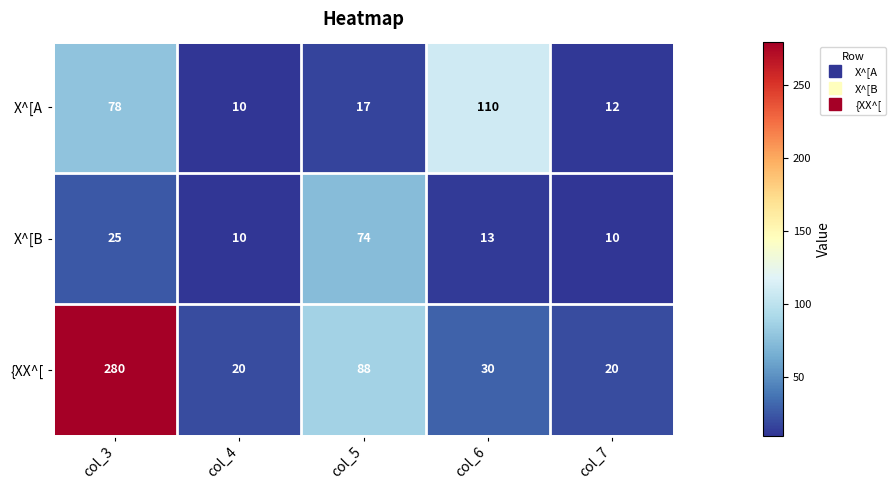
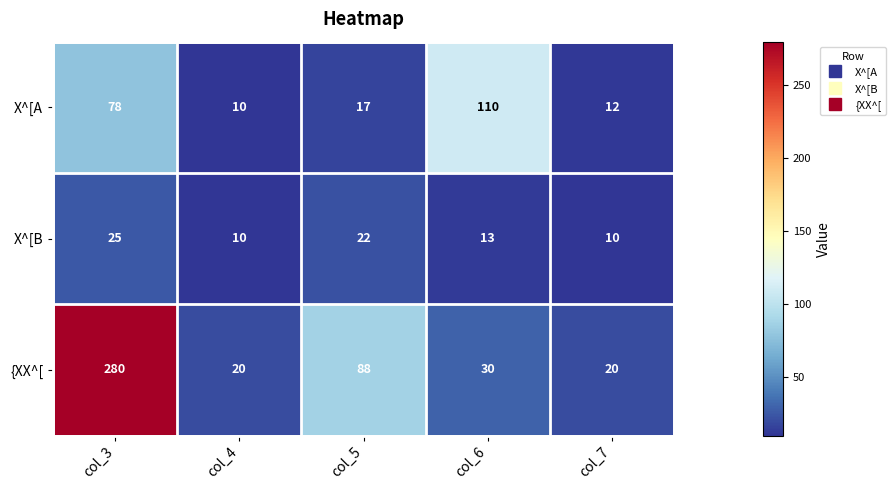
X^[B, col_5: 74 -> 22
